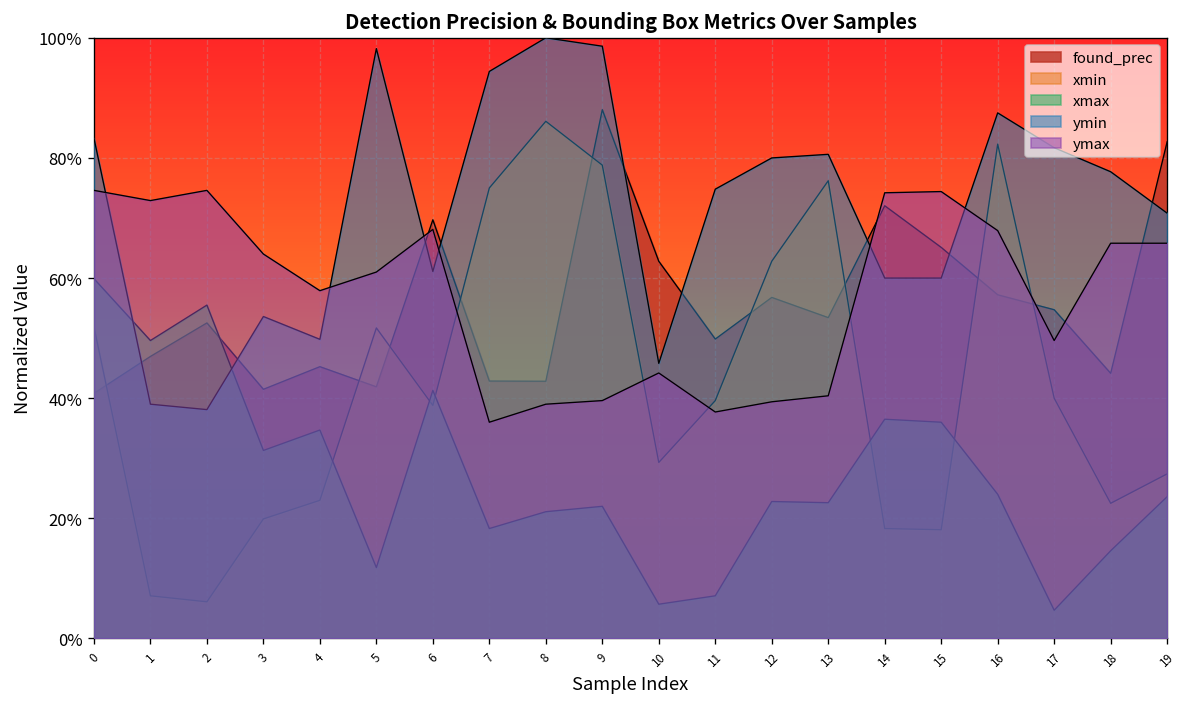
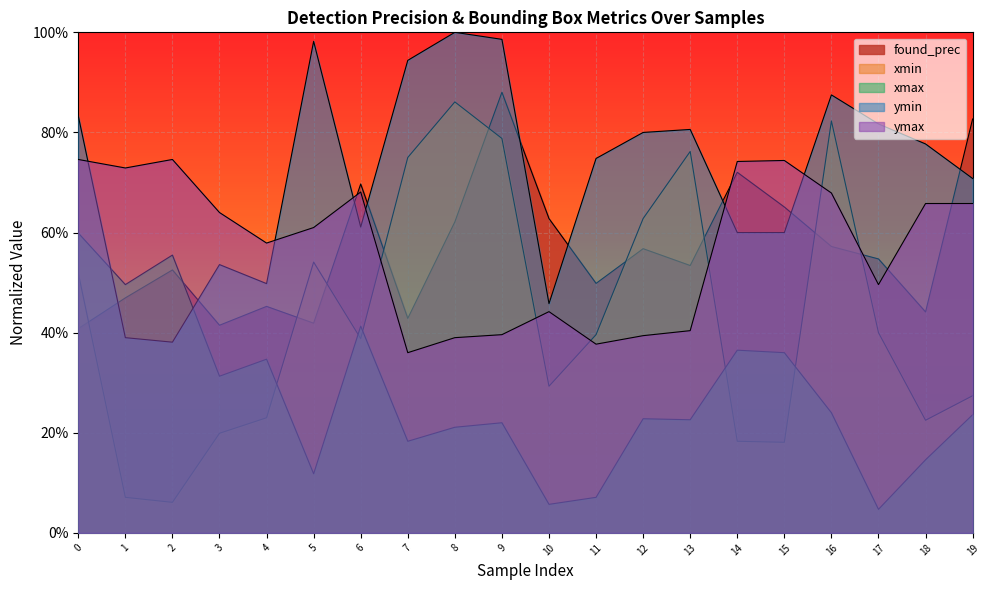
xmin, 5: 52% -> 54%
found_prec, 8: 43% -> 62%
